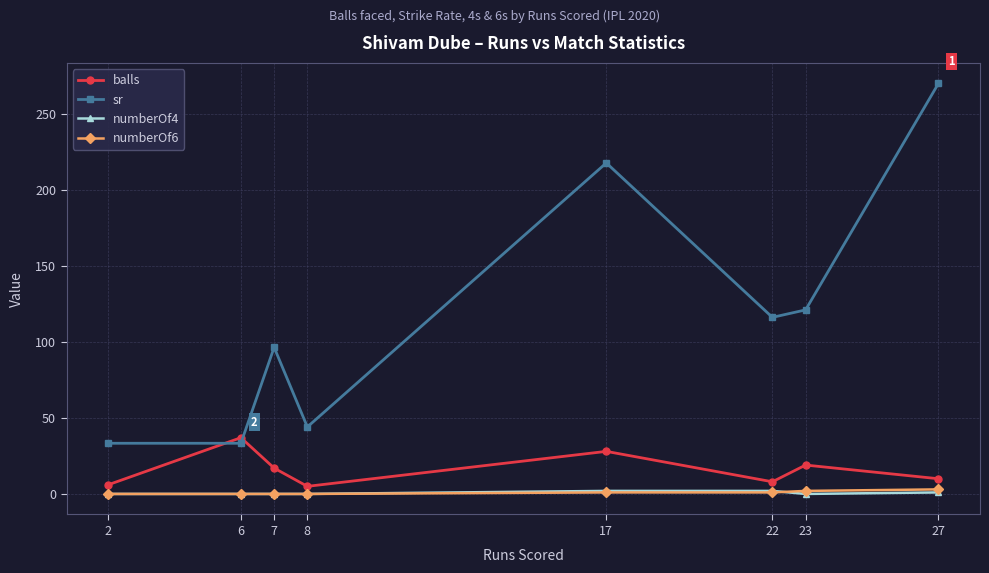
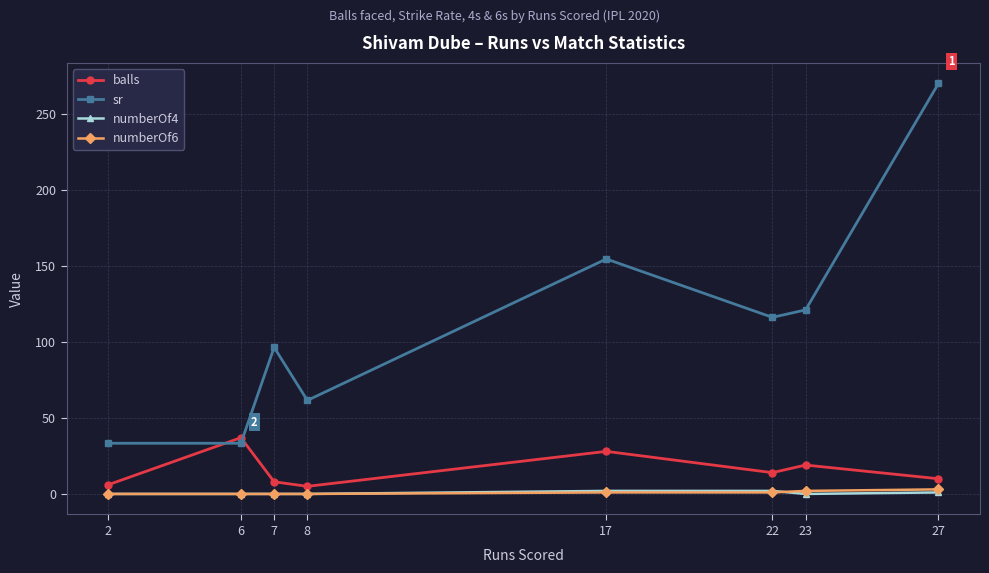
balls, 7: 17 -> 8
sr, 8: 44 -> 62
sr, 17: 218 -> 155
balls, 22: 8 -> 14
